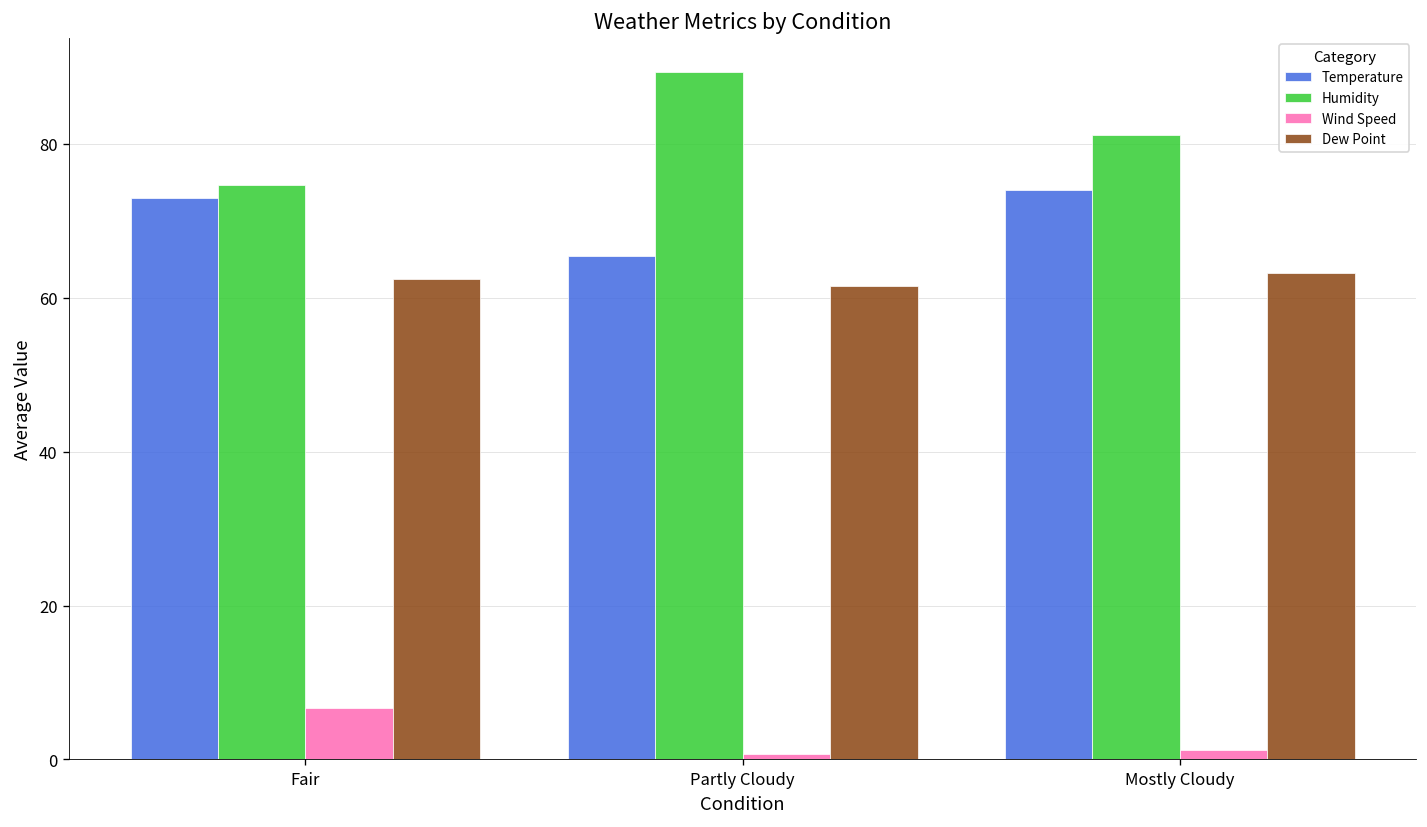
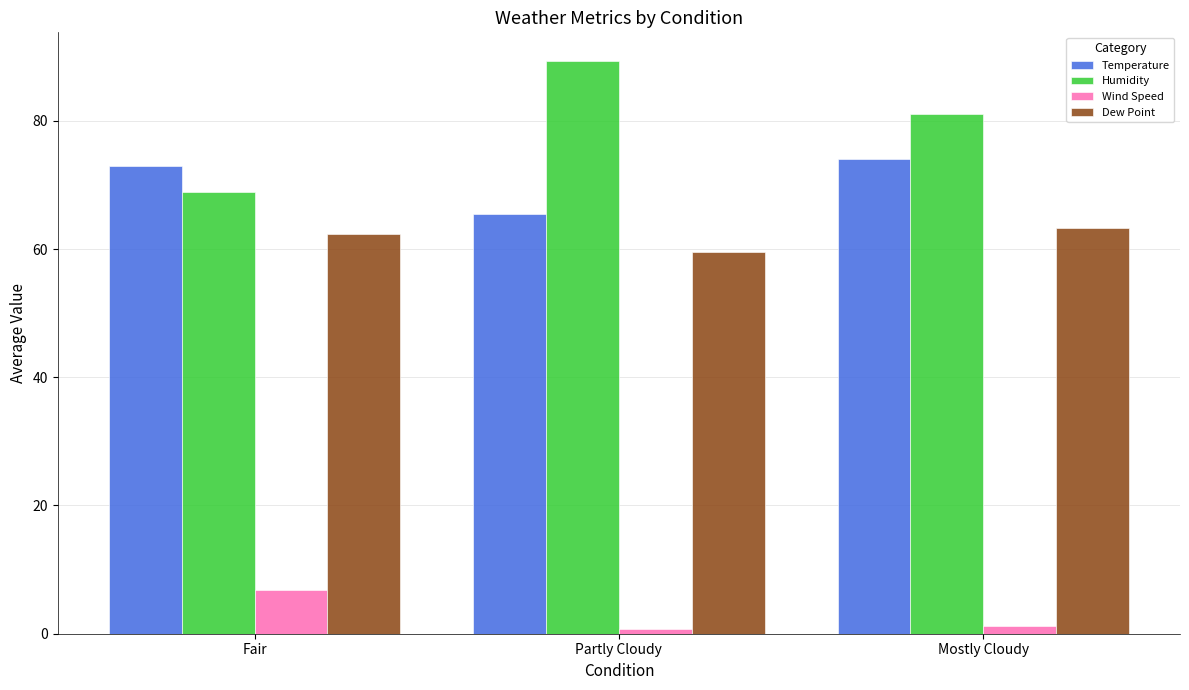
Humidity, Fair: 75 -> 69
Dew Point, Partly Cloudy: 62 -> 60
